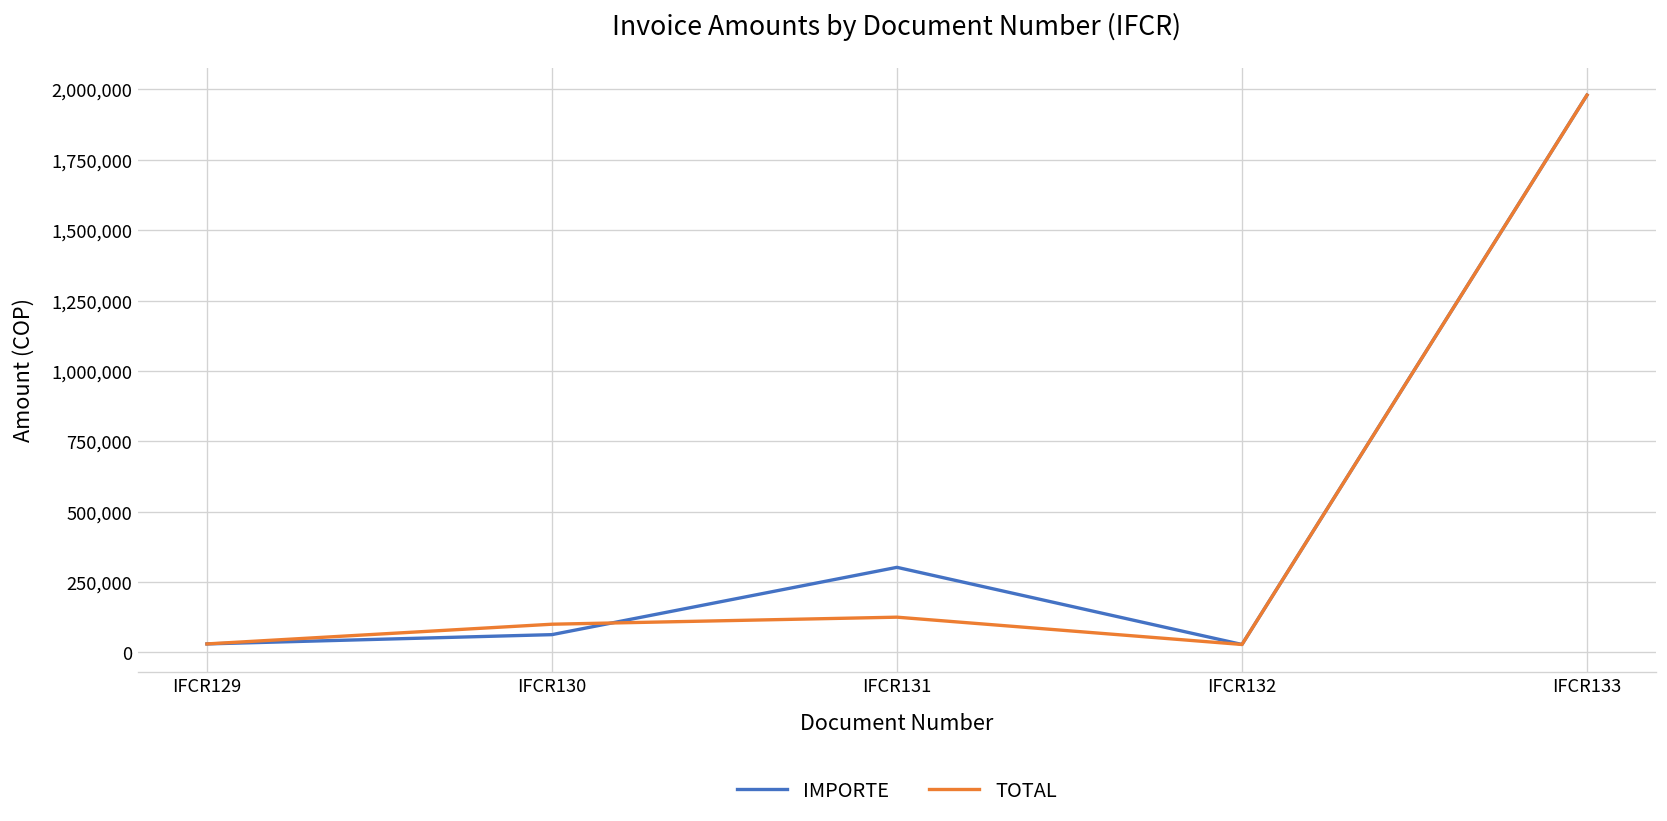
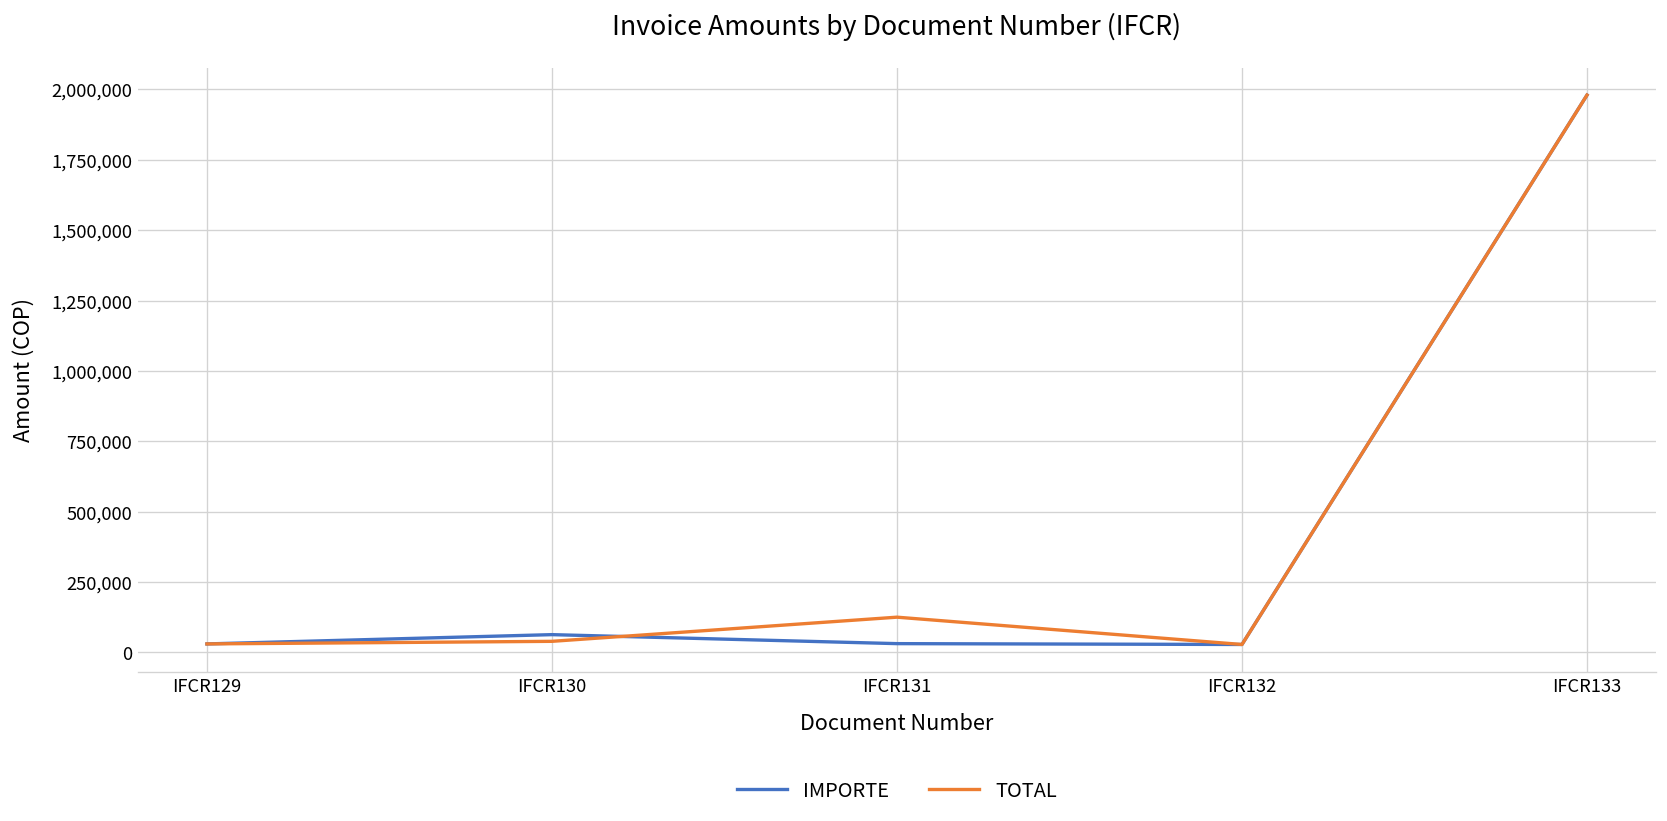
TOTAL, IFCR130: 100,000 -> 40,000
IMPORTE, IFCR131: 300,000 -> 30,000
